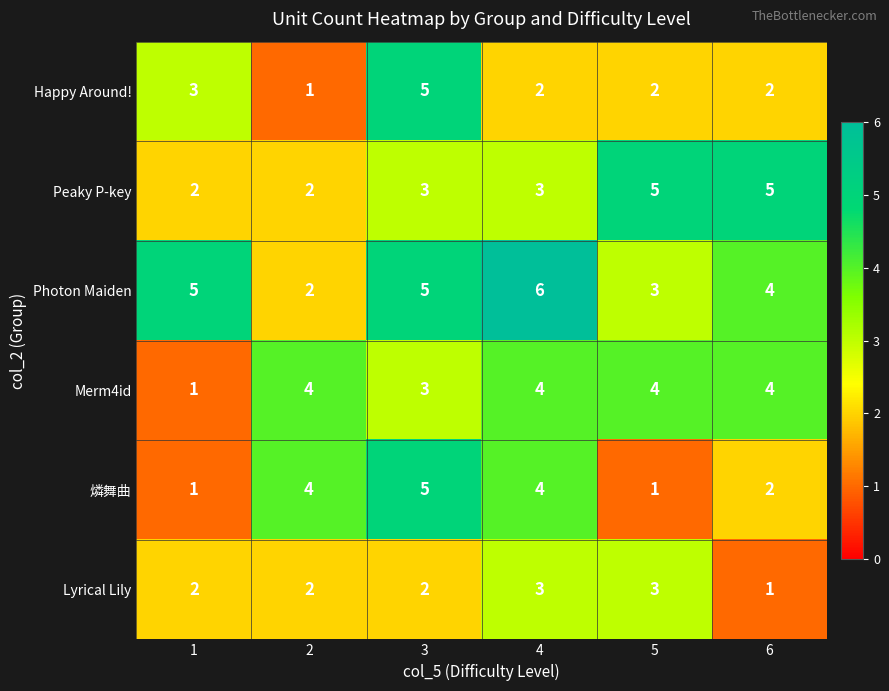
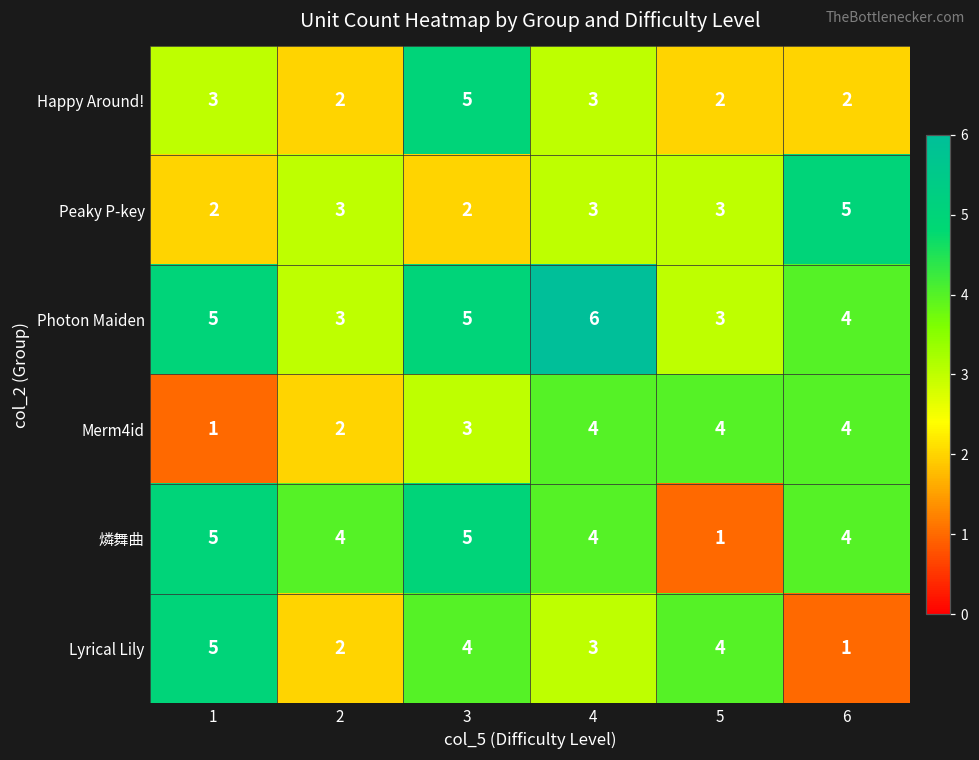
Happy Around!, 2: 1 -> 2
Happy Around!, 4: 2 -> 3
Peaky P-key, 2: 2 -> 3
Peaky P-key, 3: 3 -> 2
Peaky P-key, 5: 5 -> 3
Photon Maiden, 2: 2 -> 3
Merm4id, 2: 4 -> 2
燐舞曲, 1: 1 -> 5
燐舞曲, 6: 2 -> 4
Lyrical Lily, 1: 2 -> 5
Lyrical Lily, 3: 2 -> 4
Lyrical Lily, 5: 3 -> 4
